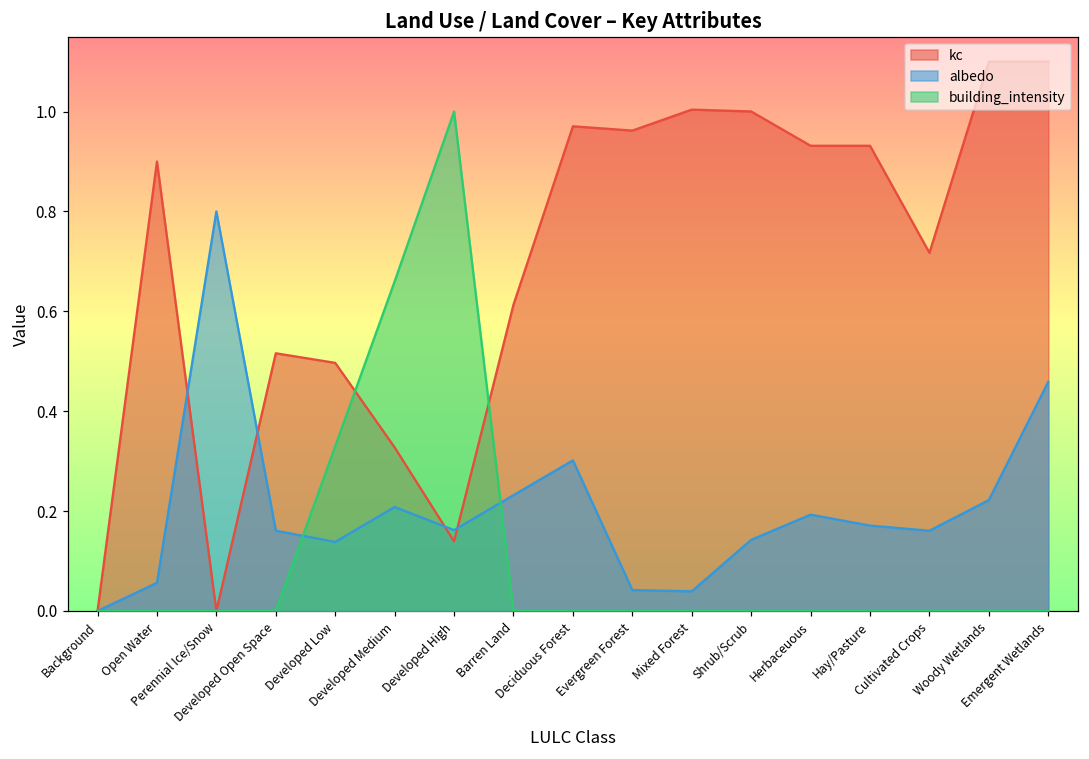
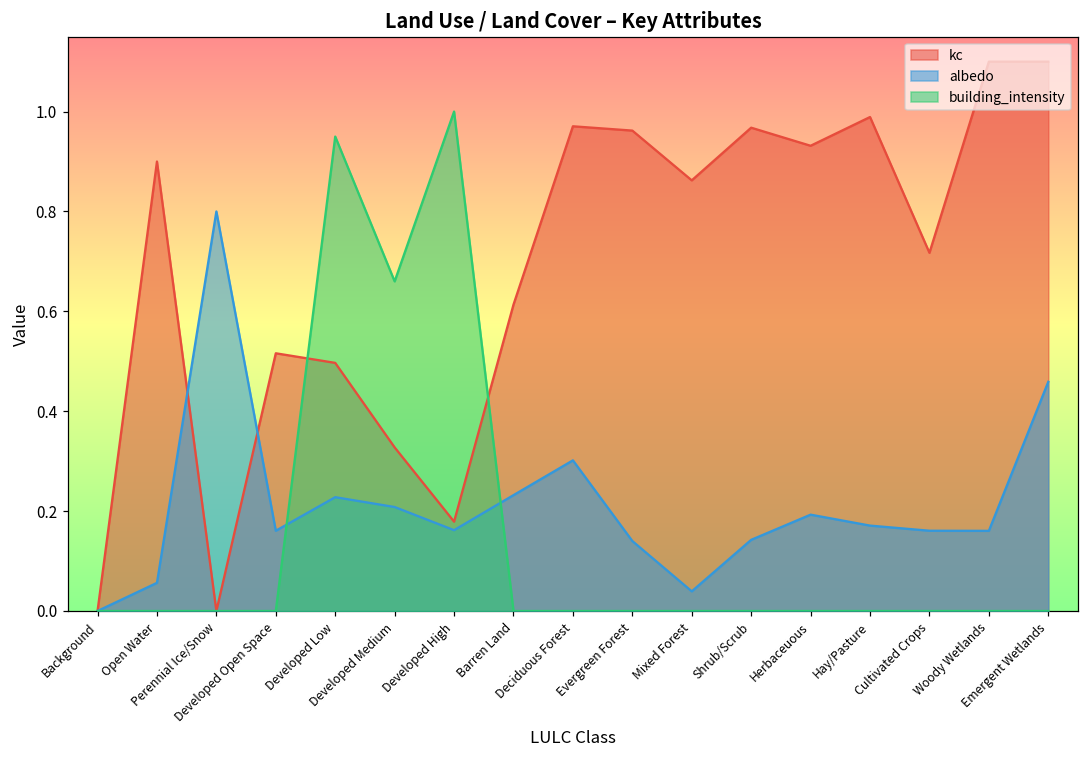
albedo, Developed Low: 0.14 -> 0.23
building_intensity, Developed Low: 0.33 -> 0.95
kc, Developed High: 0.14 -> 0.18
albedo, Evergreen Forest: 0.04 -> 0.14
kc, Mixed Forest: 1.00 -> 0.86
kc, Shrub/Scrub: 1.00 -> 0.97
kc, Hay/Pasture: 0.93 -> 0.99
albedo, Woody Wetlands: 0.22 -> 0.16
